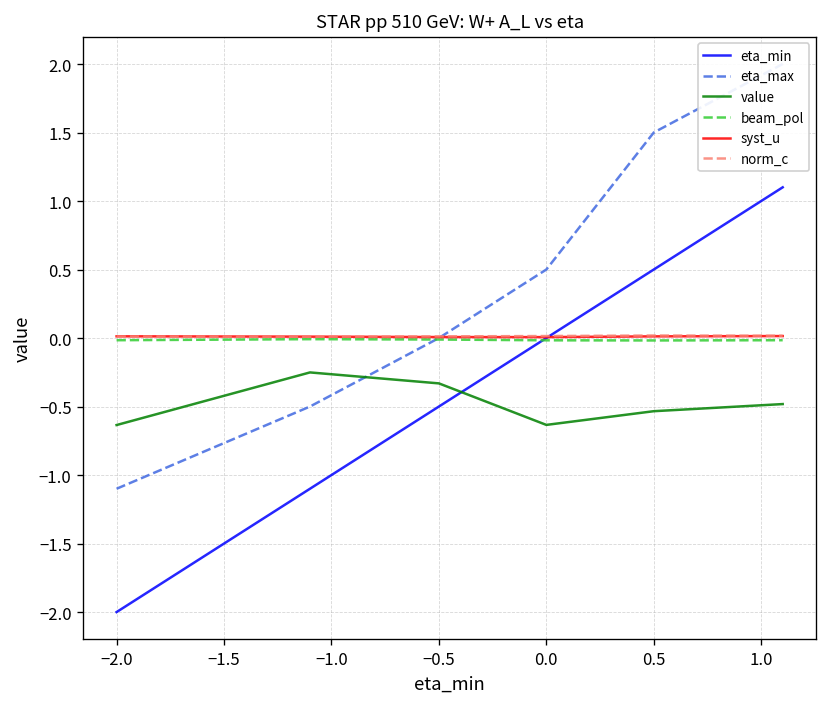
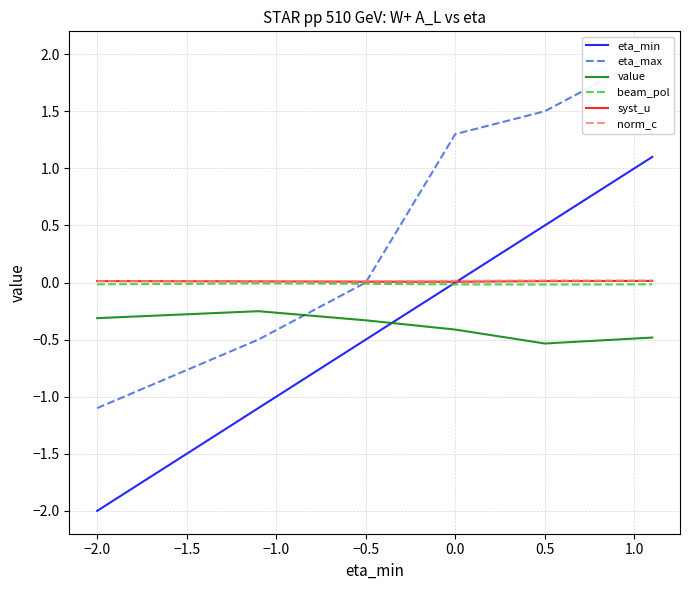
value, −2.0: -0.64 -> -0.31
eta_max, 0.0: 0.5 -> 1.3
value, 0.0: -0.63 -> -0.41
